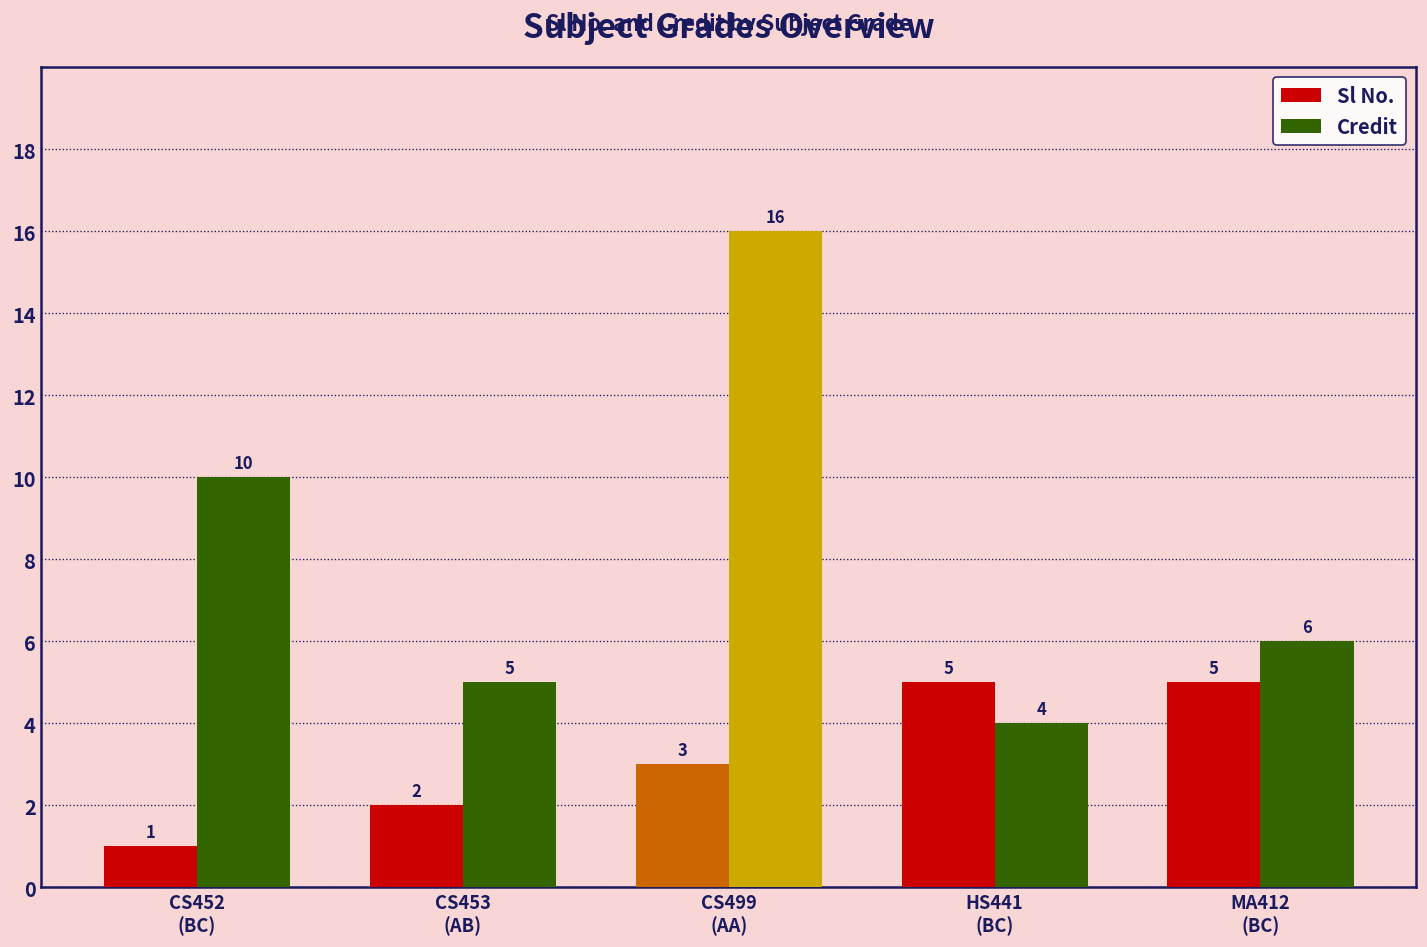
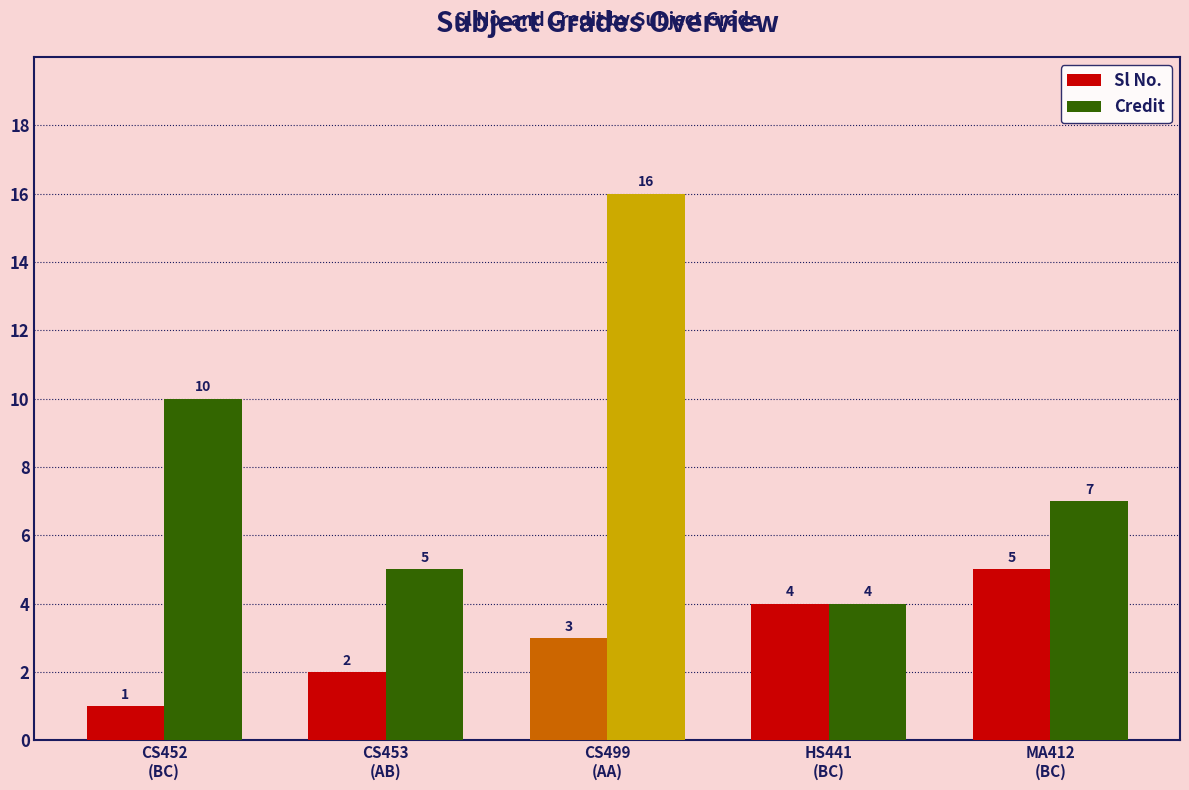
Sl No., HS441 (BC): 5 -> 4
Credit, MA412 (BC): 6 -> 7
